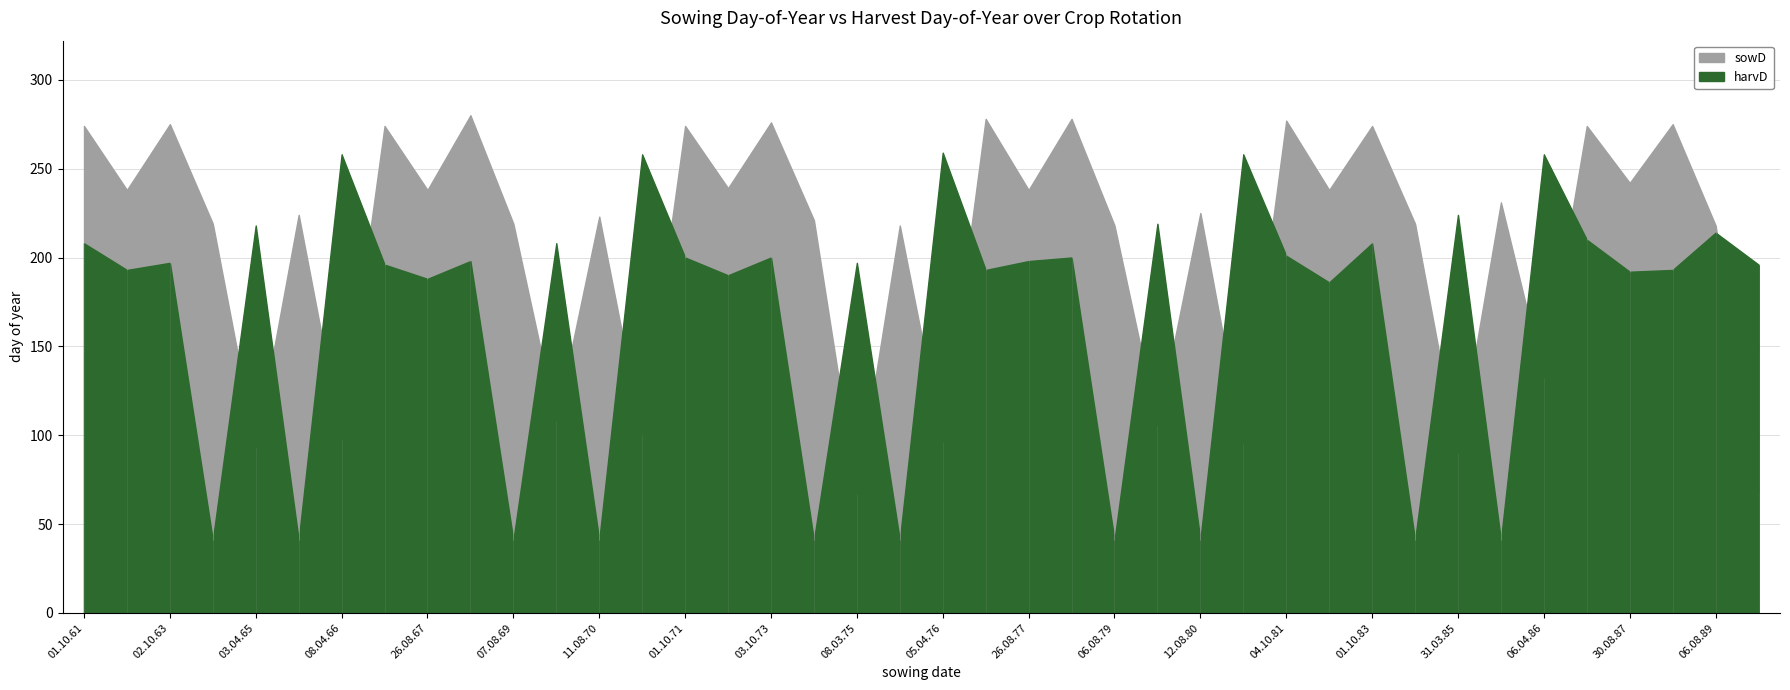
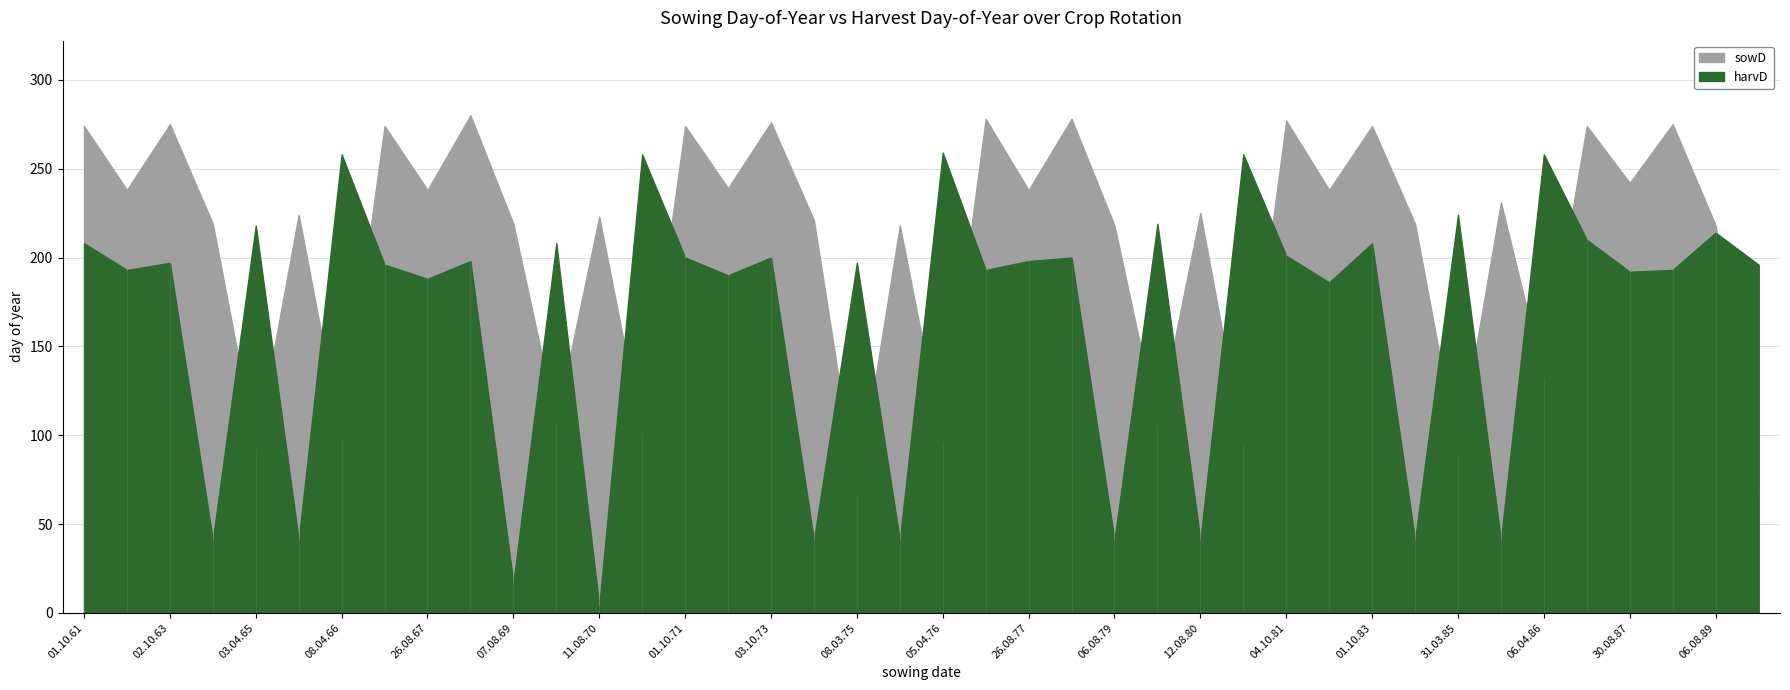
harvD, 07.08.69: 41 -> 17
harvD, 11.08.70: 41 -> 4
